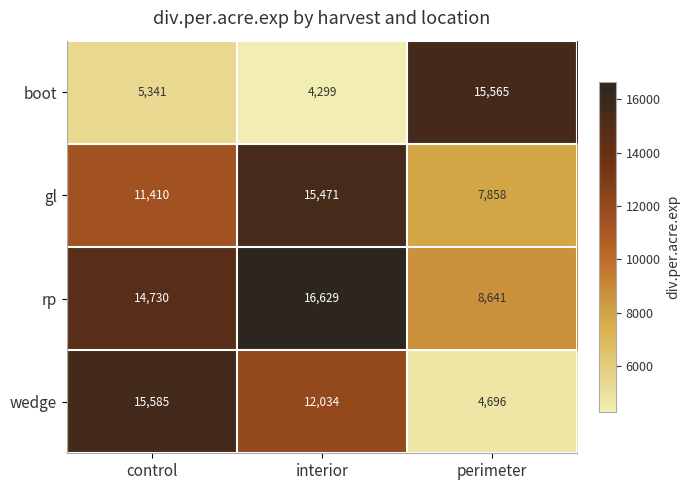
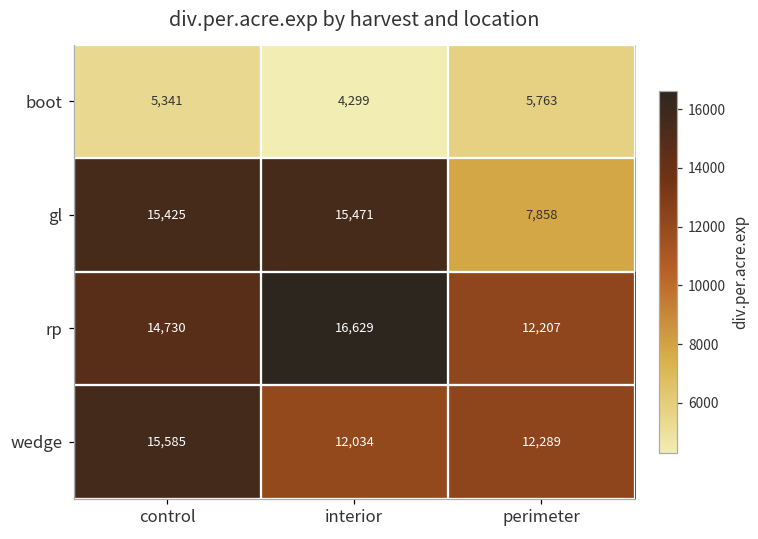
boot, perimeter: 15,565 -> 5,763
gl, control: 11,410 -> 15,425
rp, perimeter: 8,641 -> 12,207
wedge, perimeter: 4,696 -> 12,289
